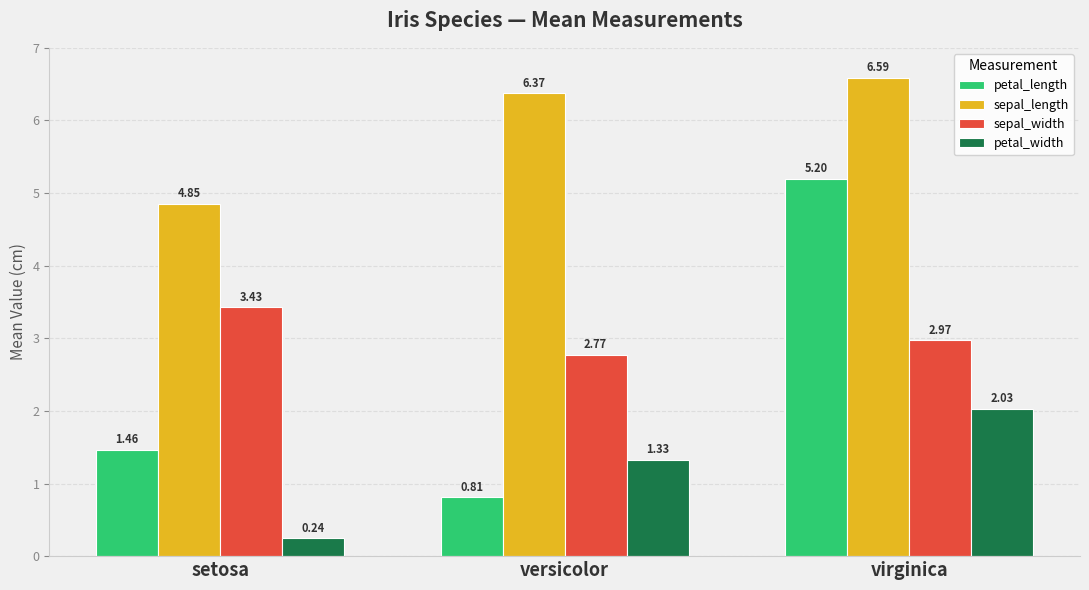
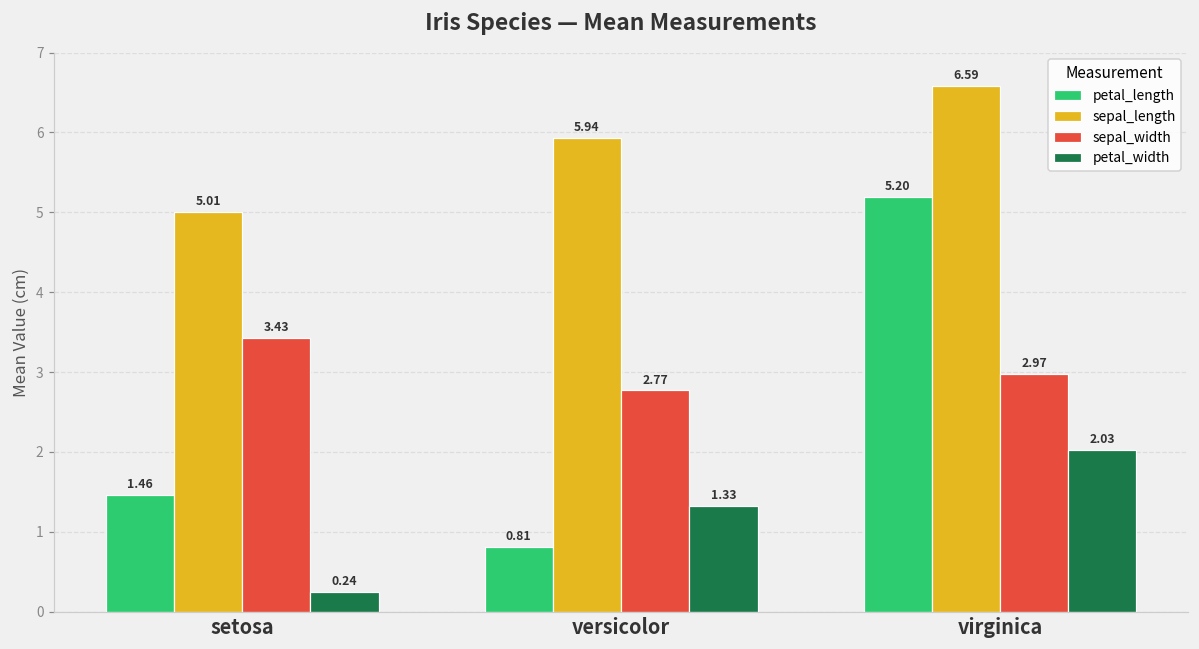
sepal_length, setosa: 4.85 -> 5.01
sepal_length, versicolor: 6.37 -> 5.94
